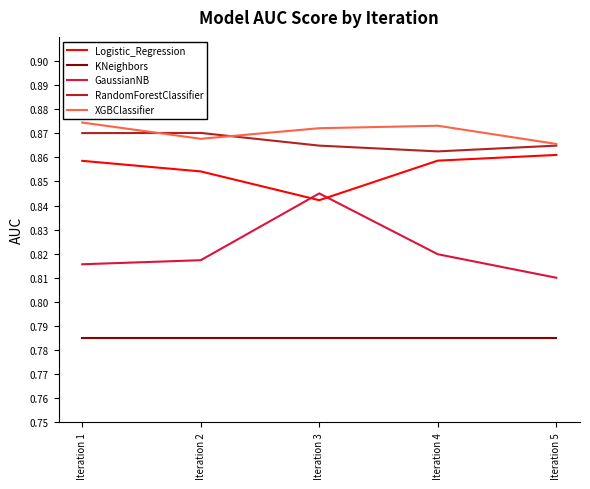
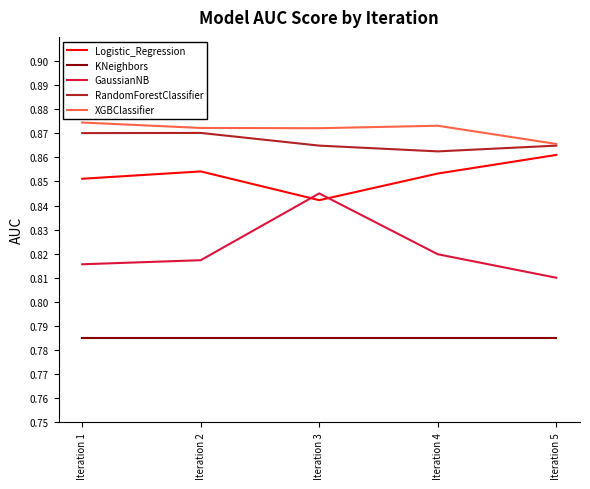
Logistic_Regression, Iteration 1: 0.859 -> 0.851
XGBClassifier, Iteration 2: 0.868 -> 0.872
Logistic_Regression, Iteration 4: 0.859 -> 0.853
